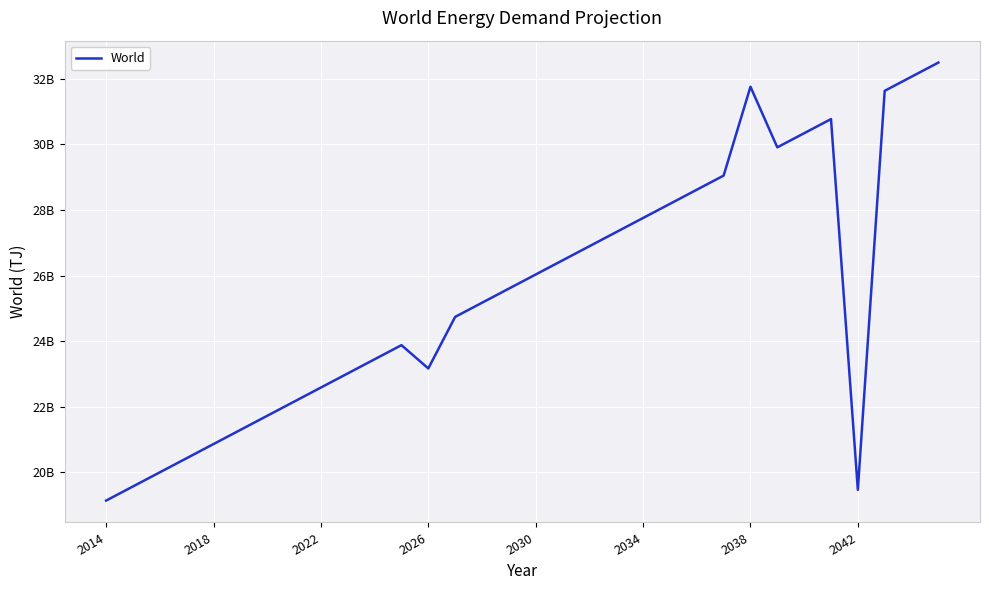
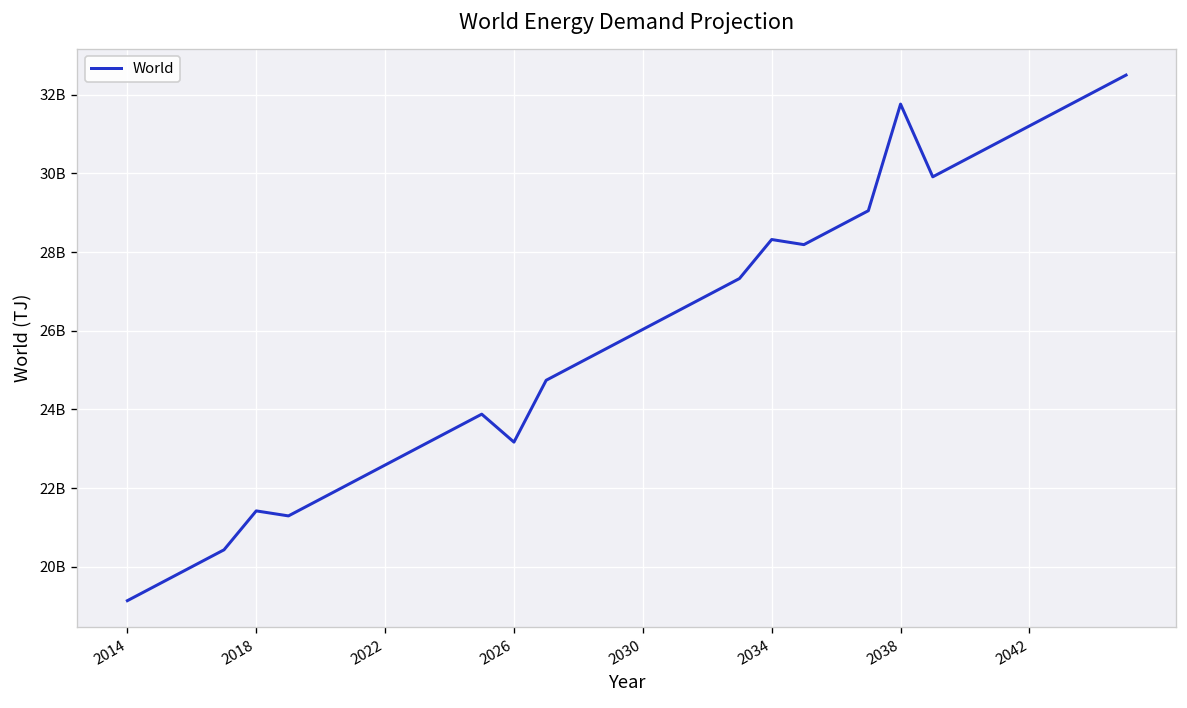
2018: 20900000000 -> 21400000000
2034: 27800000000 -> 28300000000
2042: 19500000000 -> 31200000000
